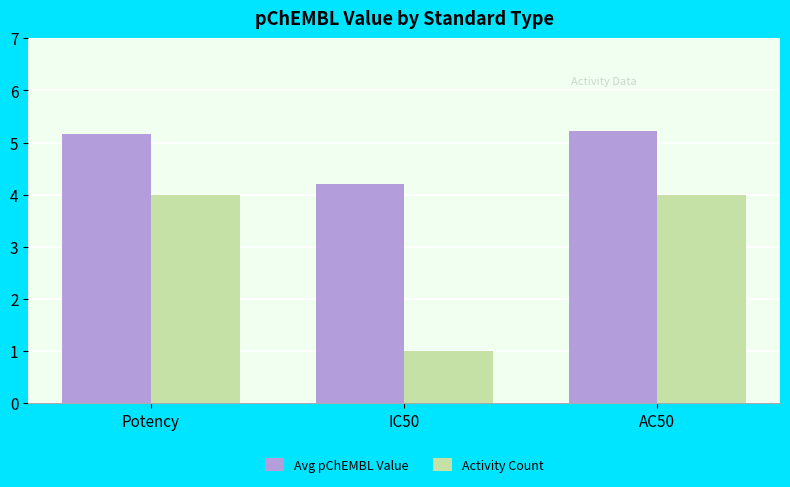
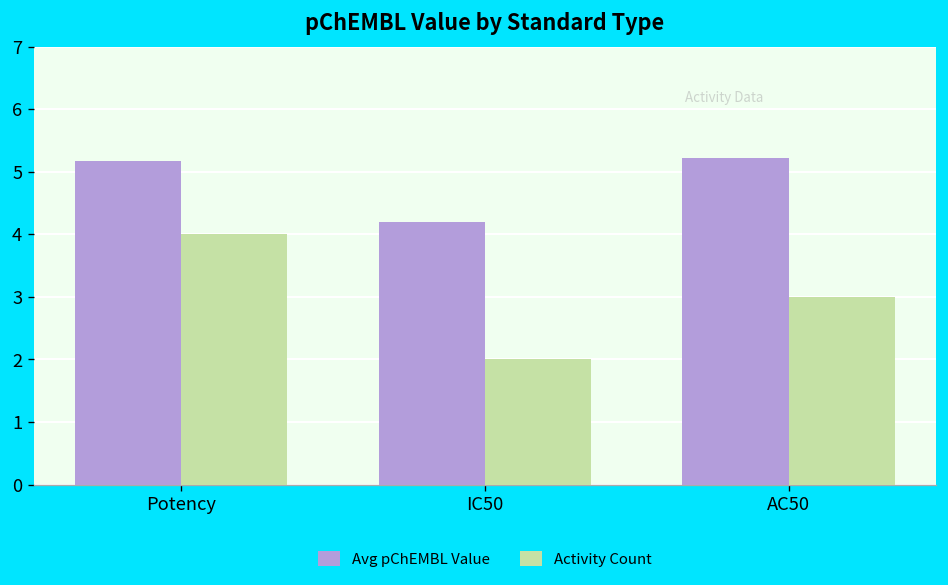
Activity Count, IC50: 1 -> 2
Activity Count, AC50: 4 -> 3
